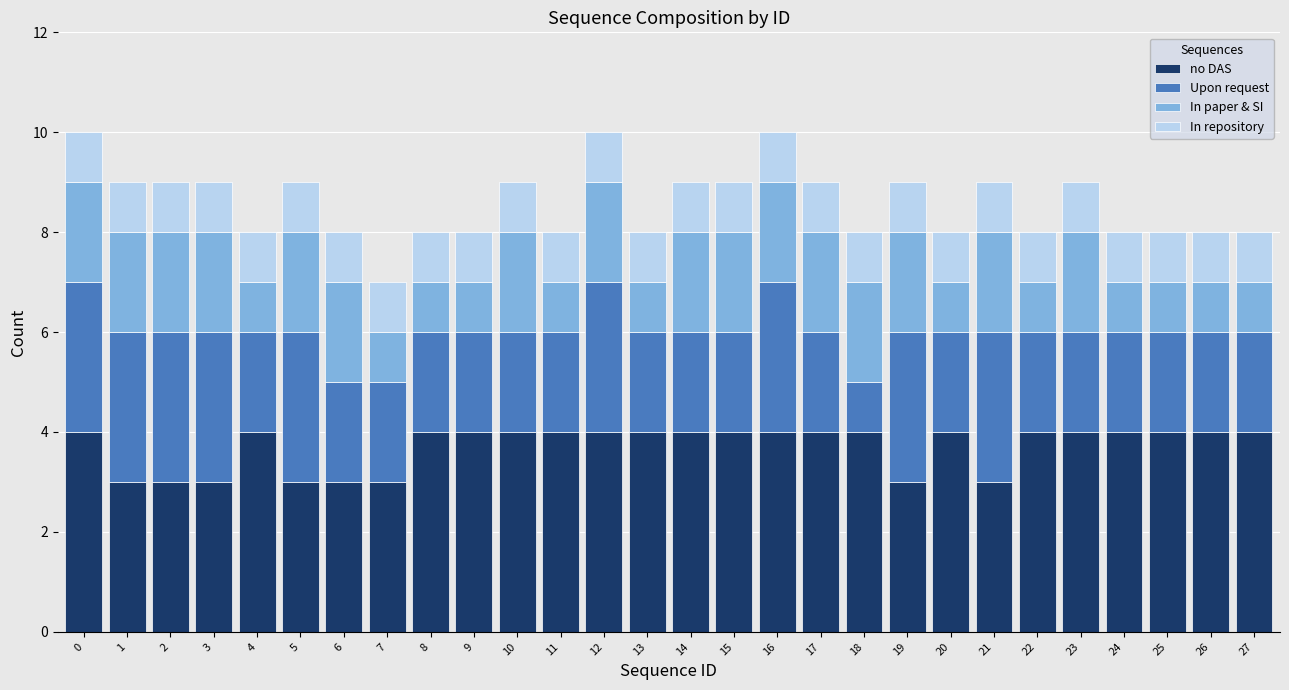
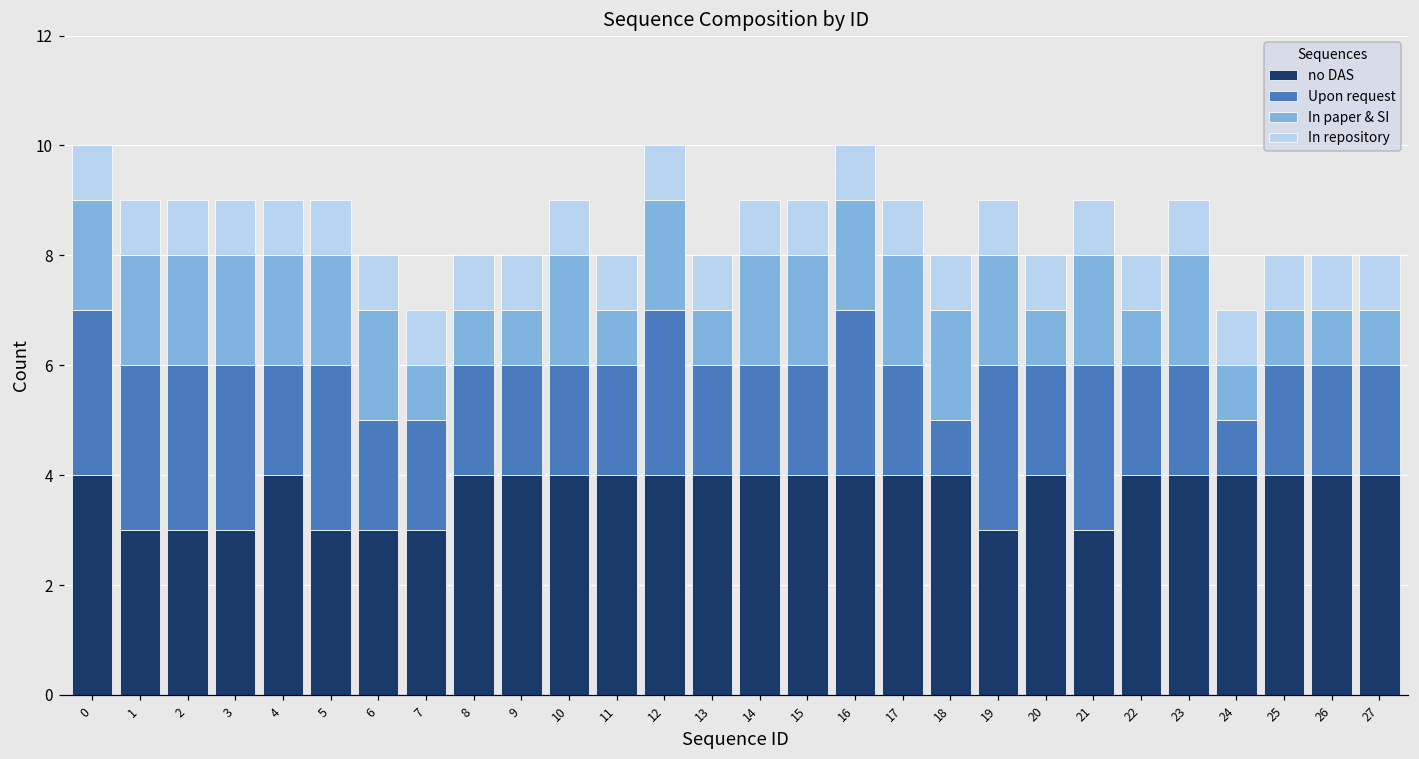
In paper & SI, 4: 1 -> 2
Upon request, 24: 2 -> 1
